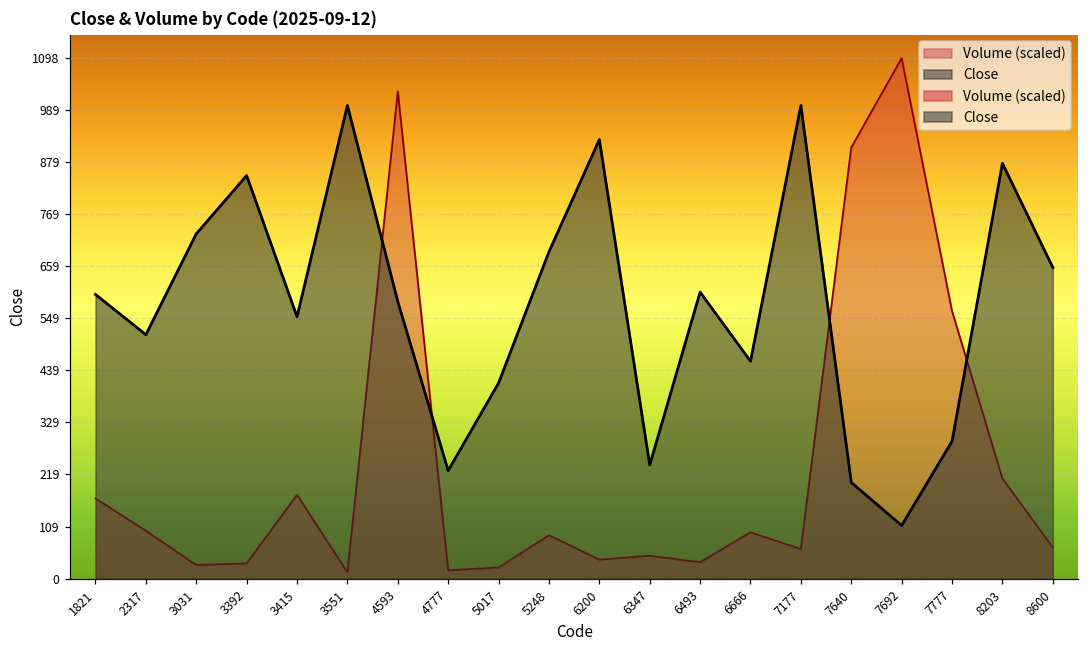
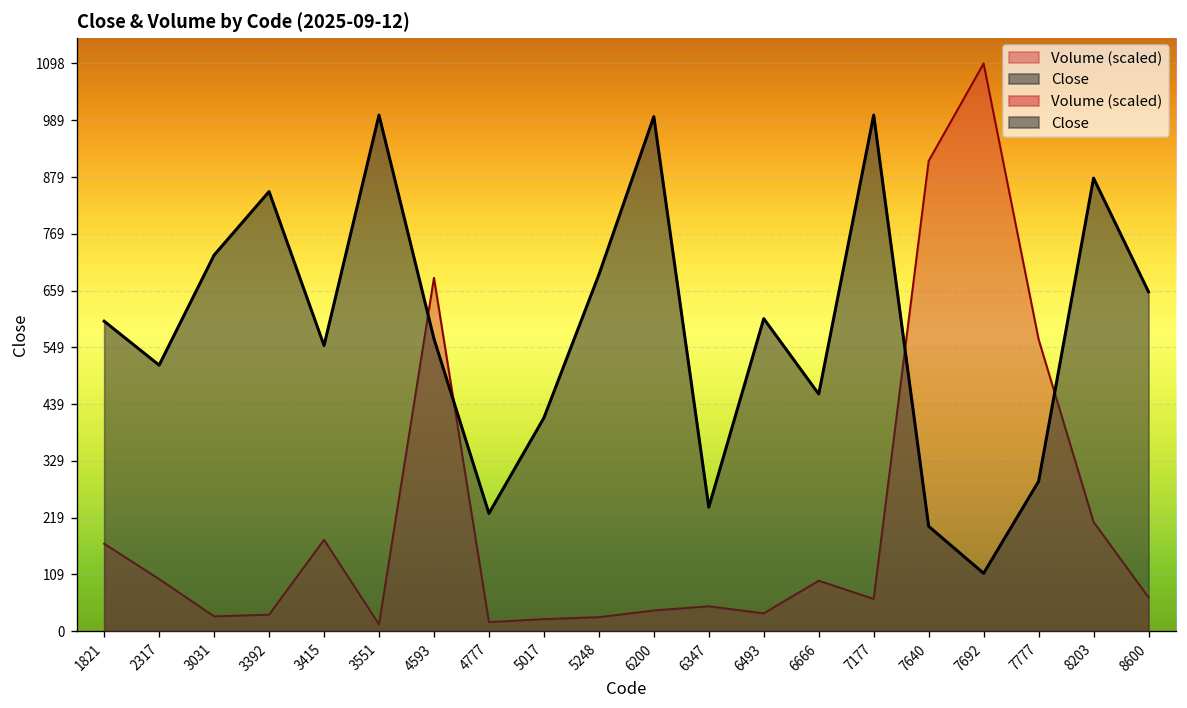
Volume (scaled), 4593: 1030 -> 680
Close, 4593: 590 -> 570
Volume (scaled), 5248: 90 -> 30
Close, 6200: 930 -> 1000
